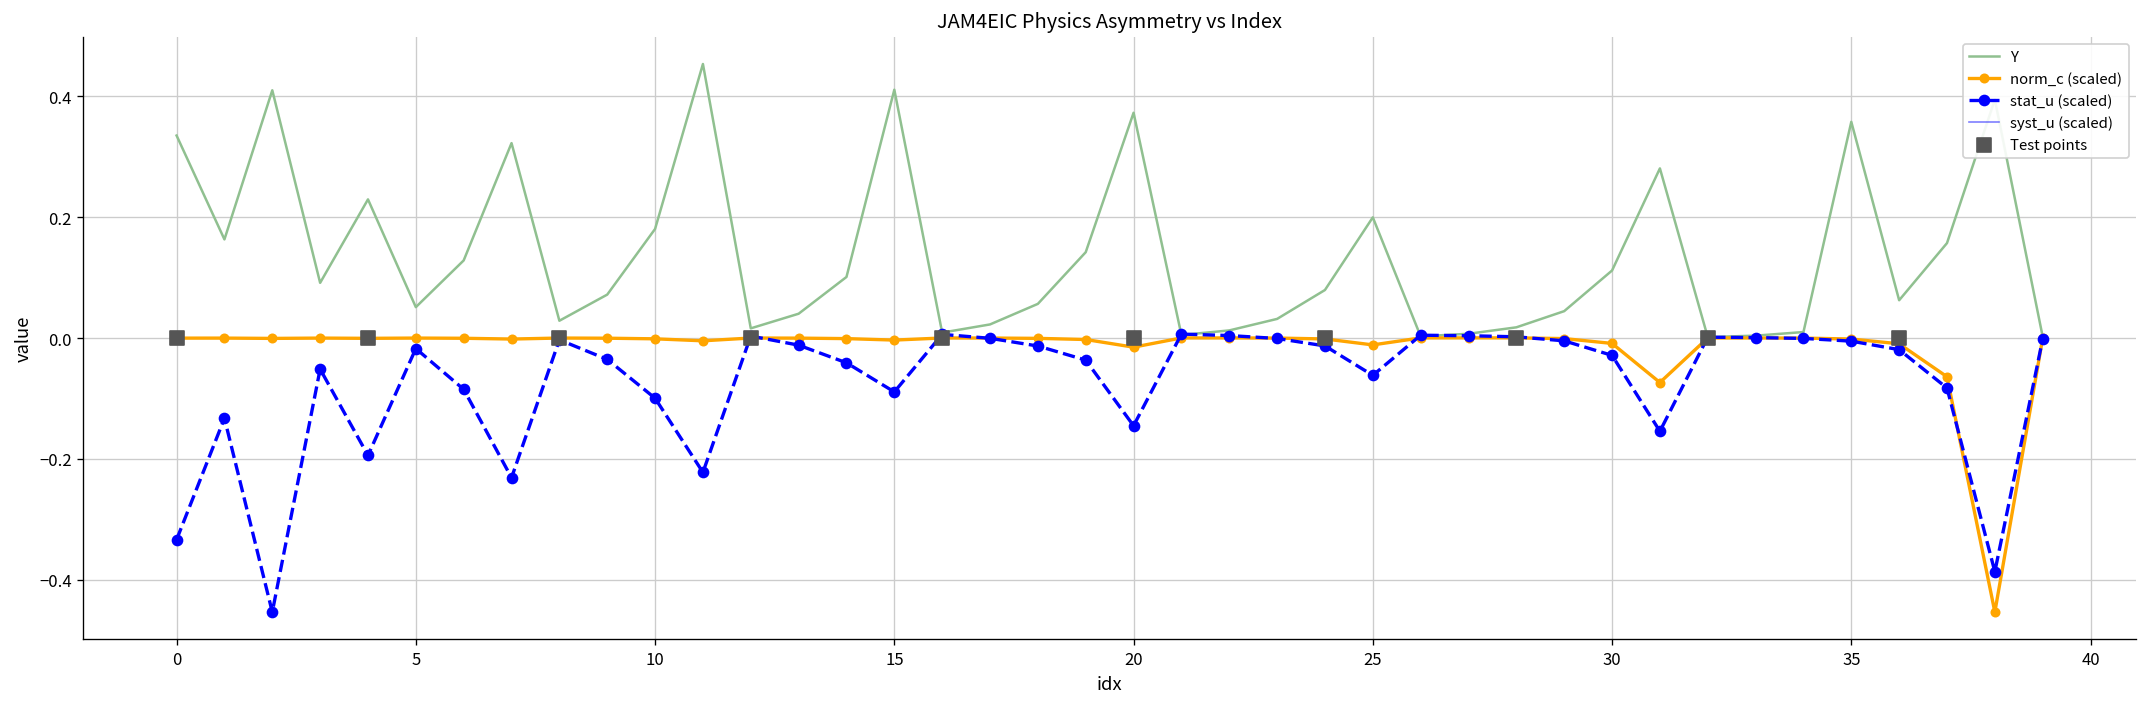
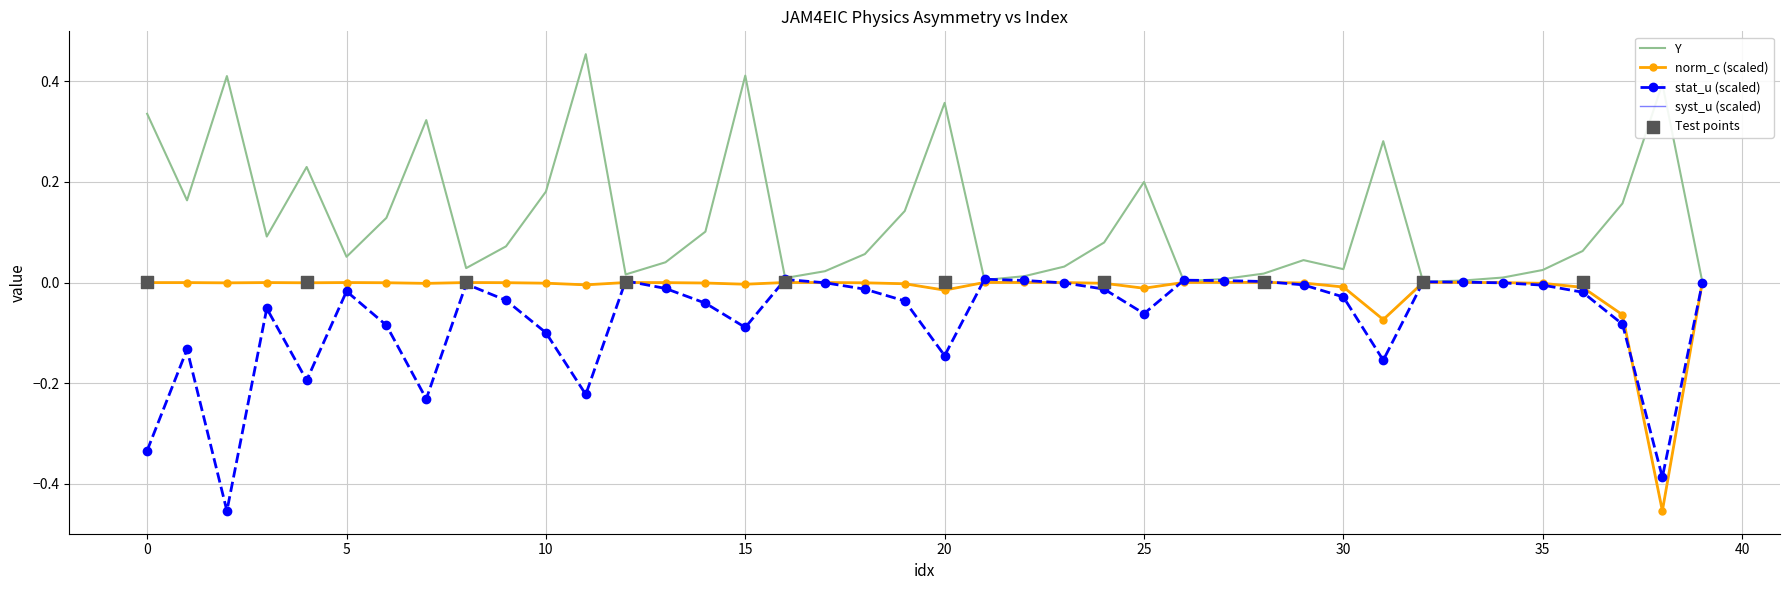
Y, 20: 0.37 -> 0.36
Y, 30: 0.11 -> 0.03
Y, 35: 0.36 -> 0.02
